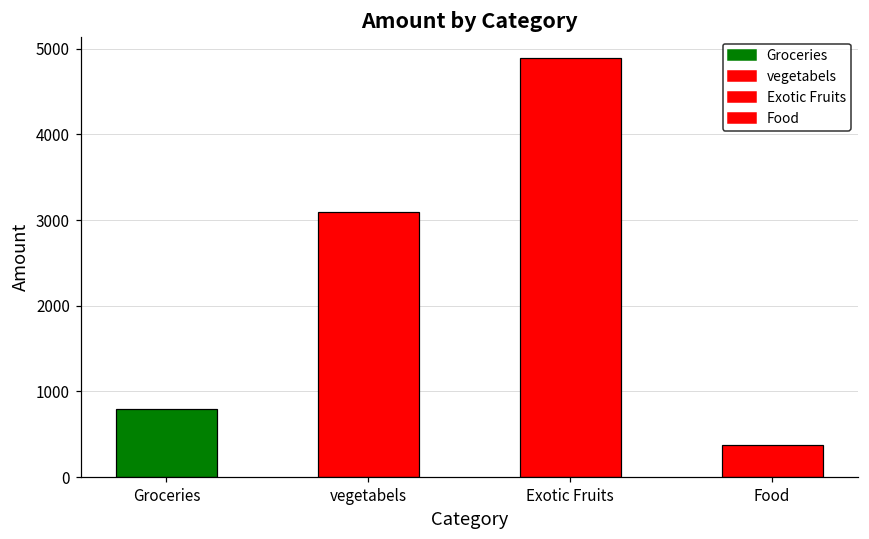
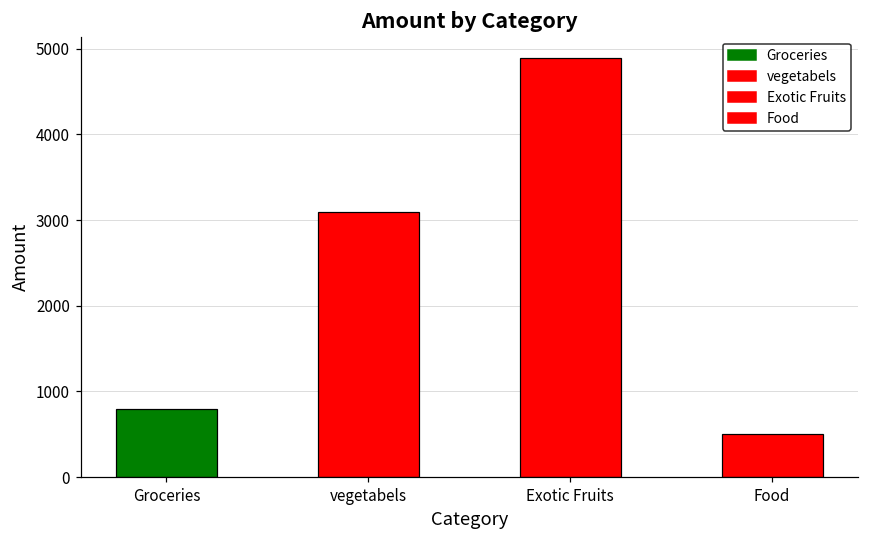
Food: 400 -> 500
